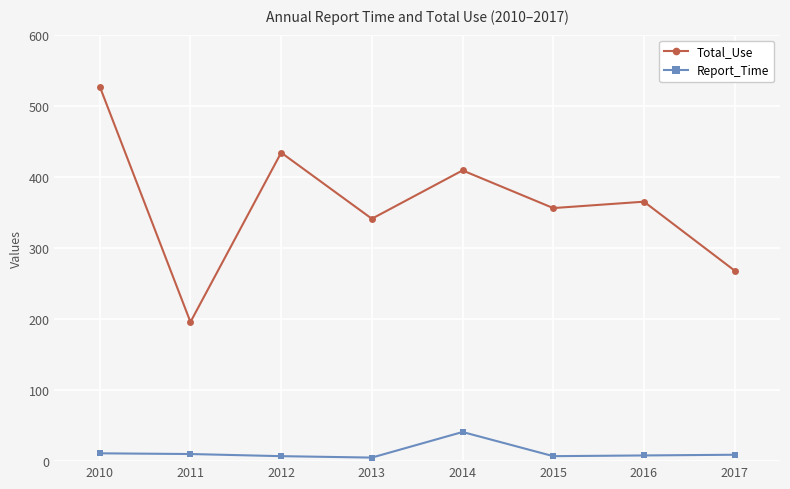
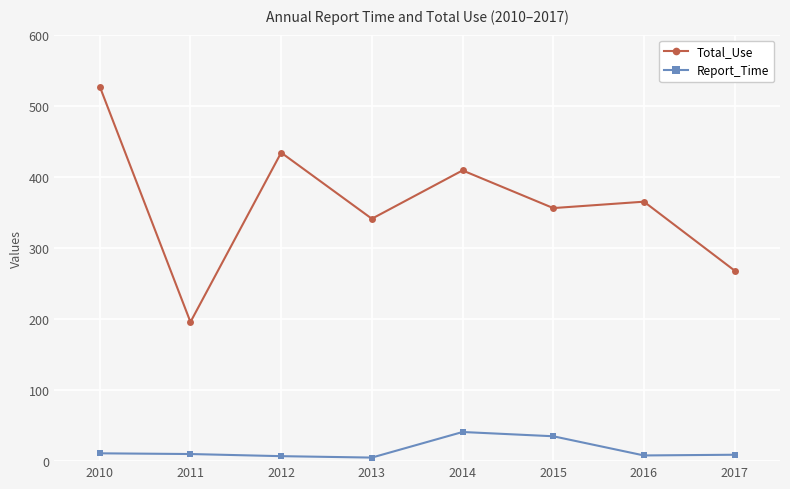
Report_Time, 2015: 10 -> 40
